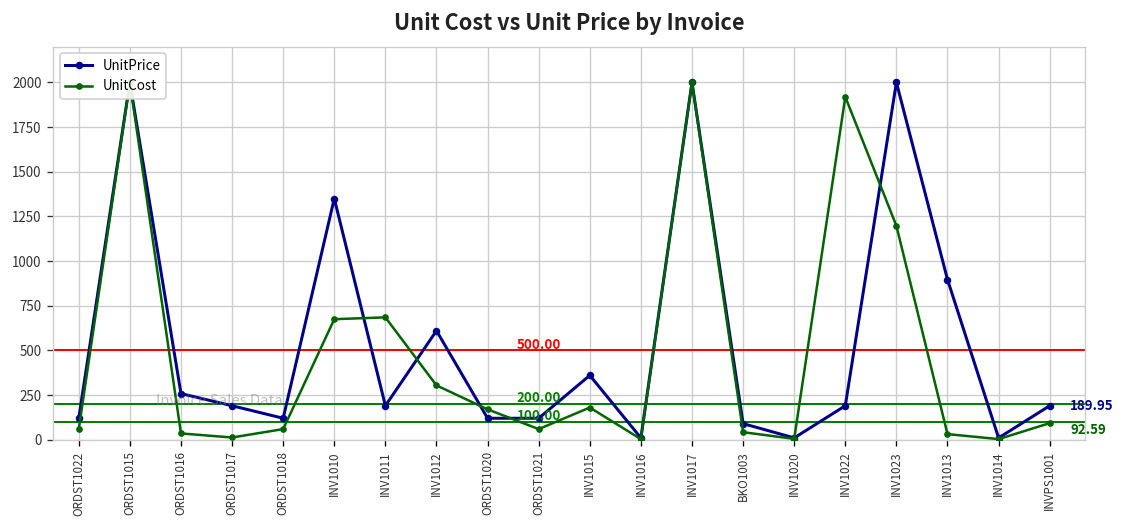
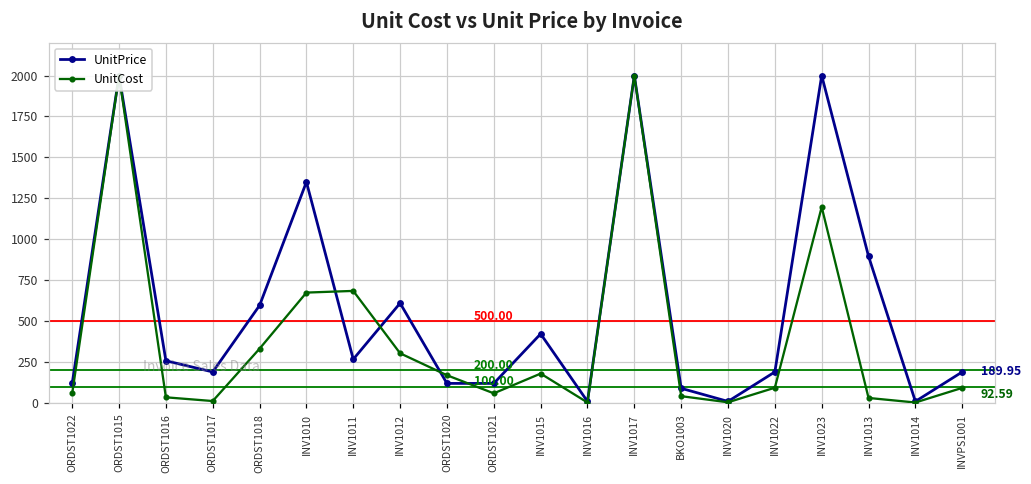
UnitPrice, ORDST1018: 120 -> 600
UnitCost, ORDST1018: 60 -> 330
UnitPrice, INV1011: 190 -> 270
UnitPrice, INV1015: 360 -> 420
UnitCost, INV1022: 1920 -> 90
